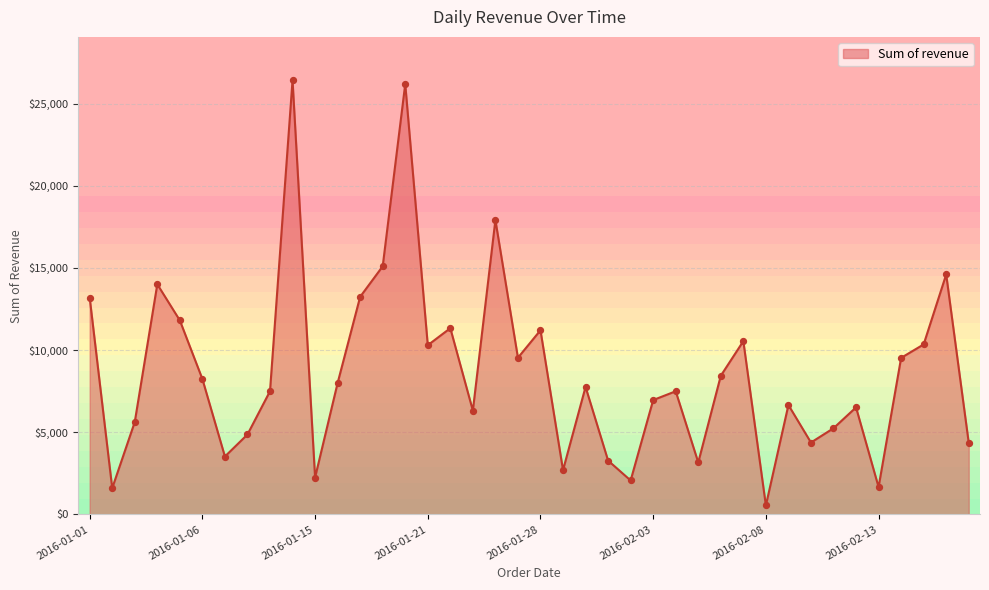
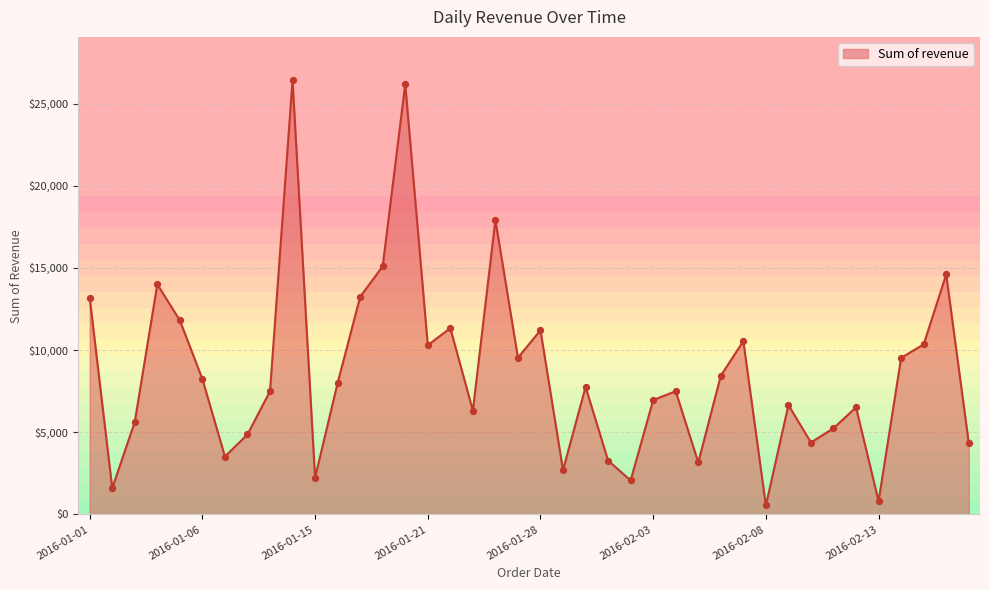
2016-02-13: $1,700 -> $800
